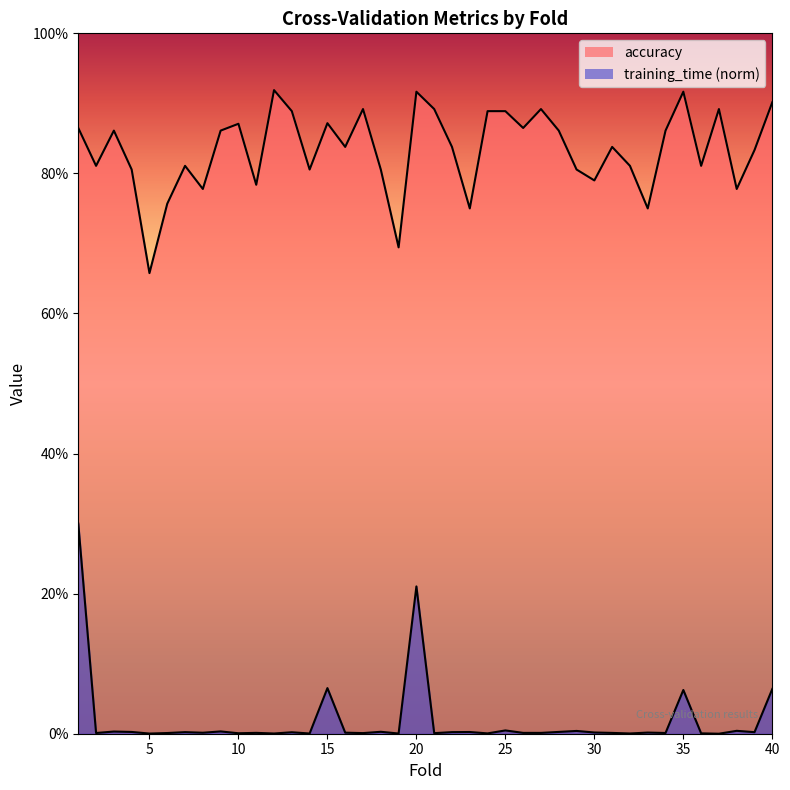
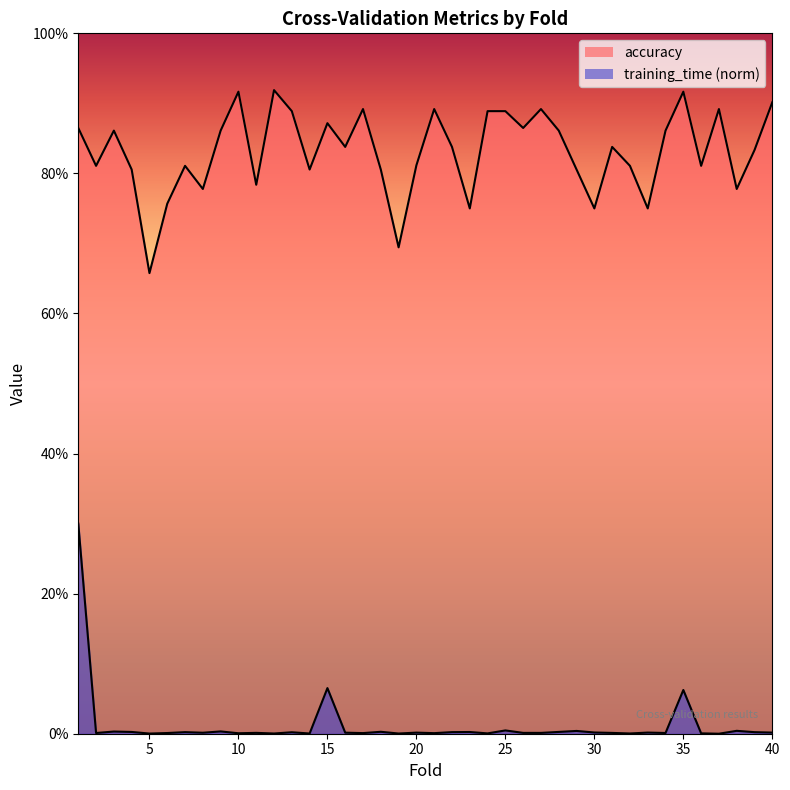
accuracy, 10: 87% -> 92%
accuracy, 20: 92% -> 81%
training_time (norm), 20: 21% -> 0%
accuracy, 30: 79% -> 75%
training_time (norm), 40: 6% -> 0%
